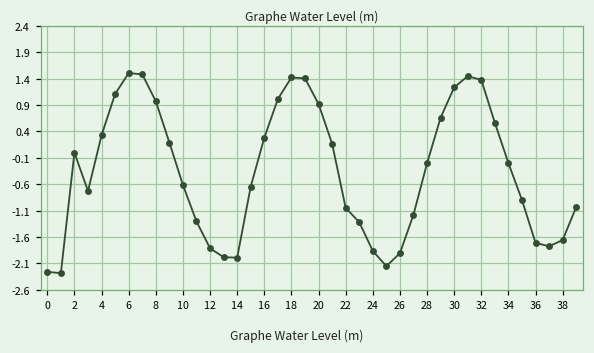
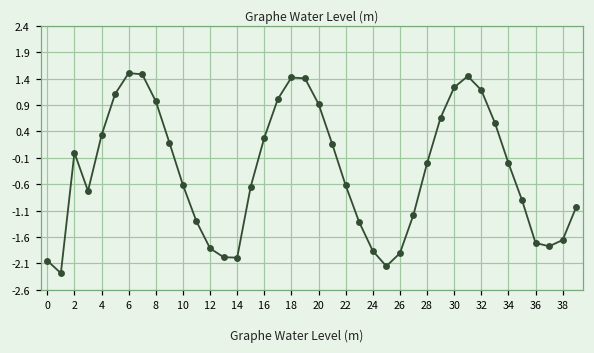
0: -2.3 -> -2.0
22: -1.0 -> -0.6
32: 1.4 -> 1.2
